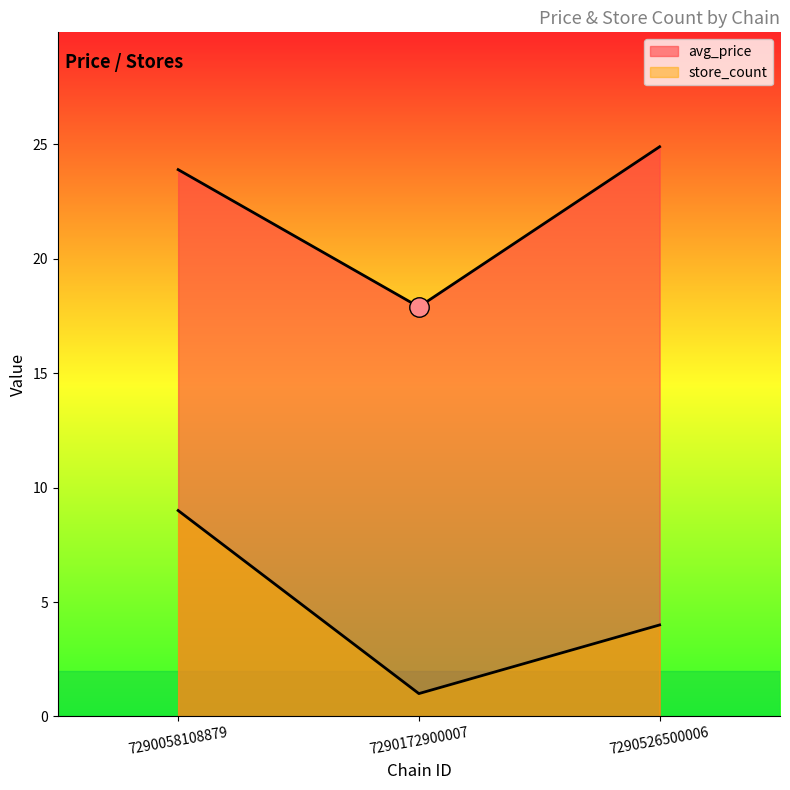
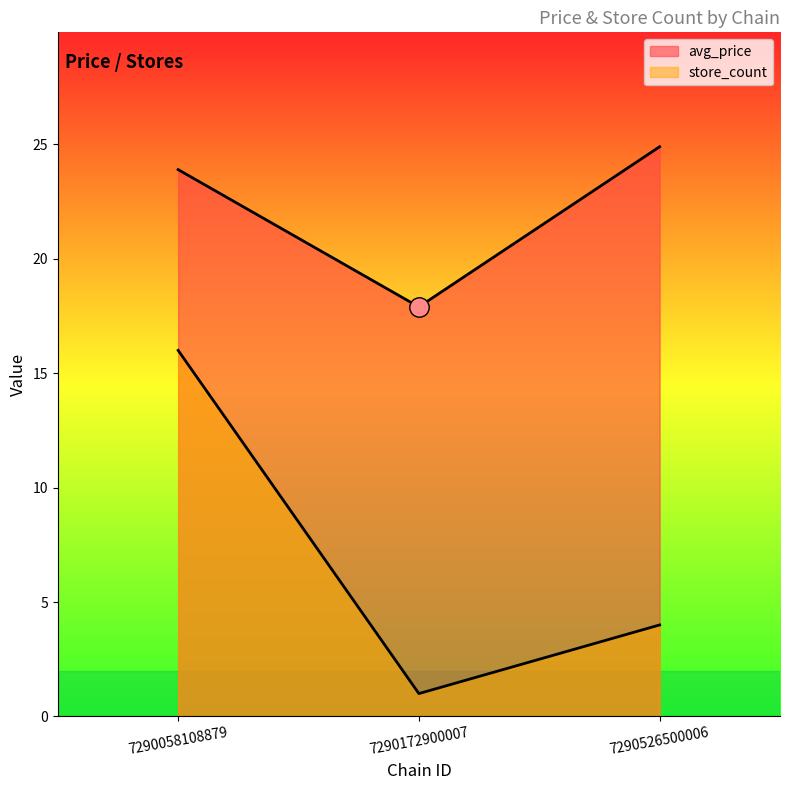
store_count, 7290058108879: 9 -> 16
